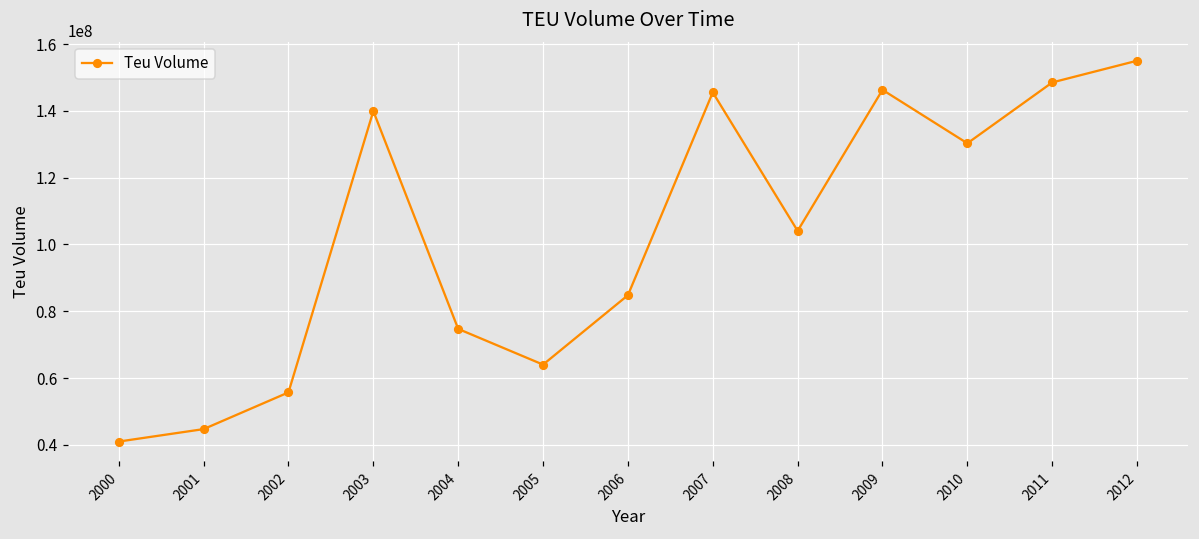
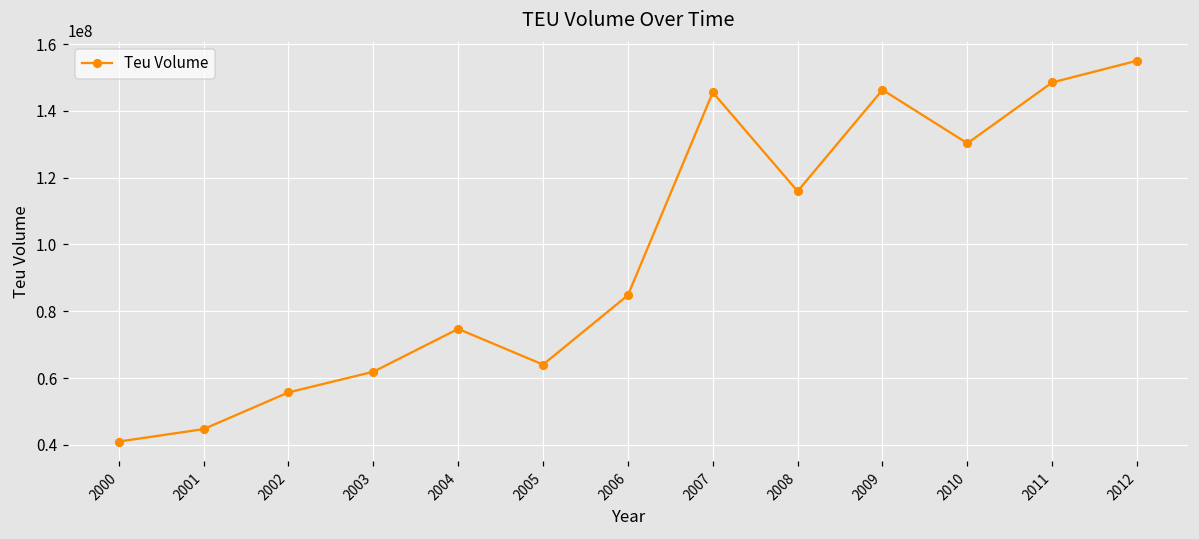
2003: 140000000 -> 62000000
2008: 104000000 -> 116000000
